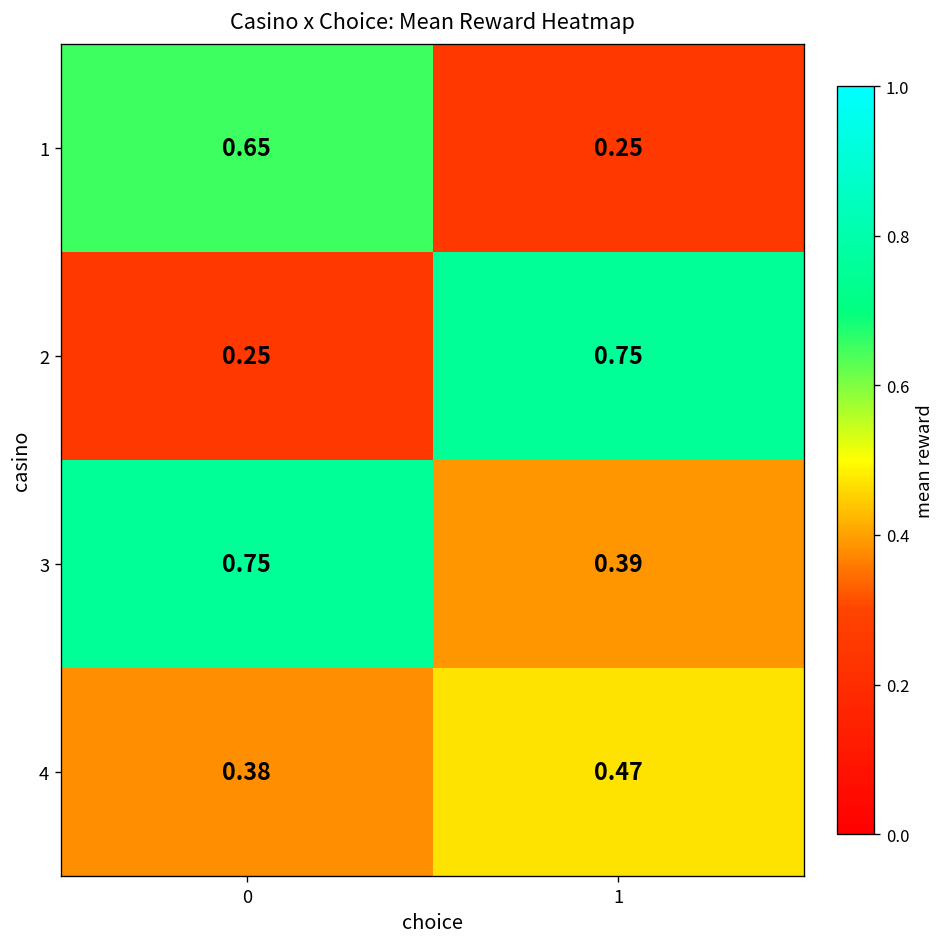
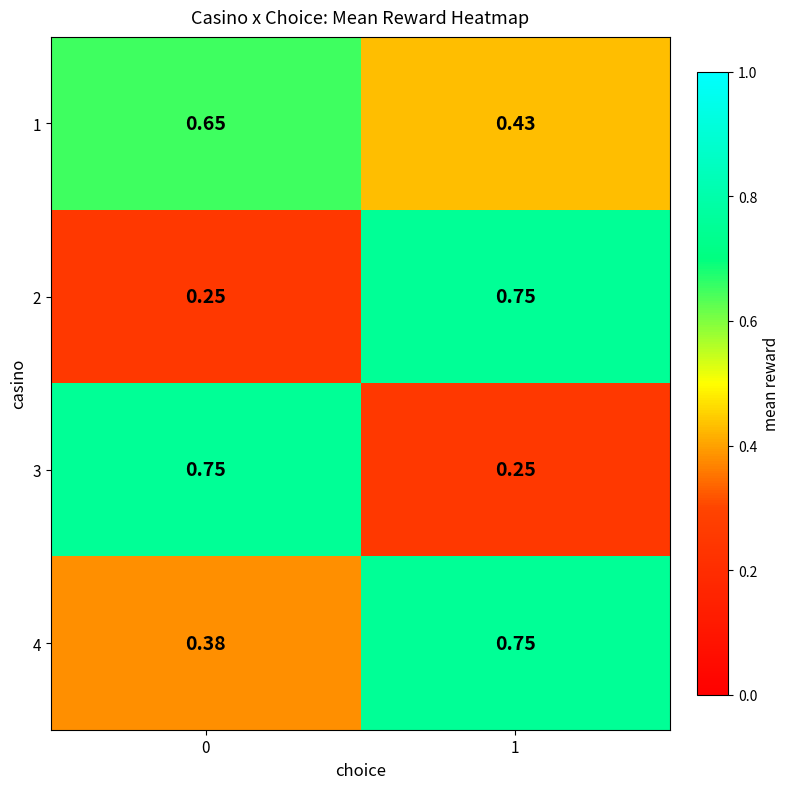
1, 1: 0.25 -> 0.43
3, 1: 0.39 -> 0.25
4, 1: 0.47 -> 0.75
